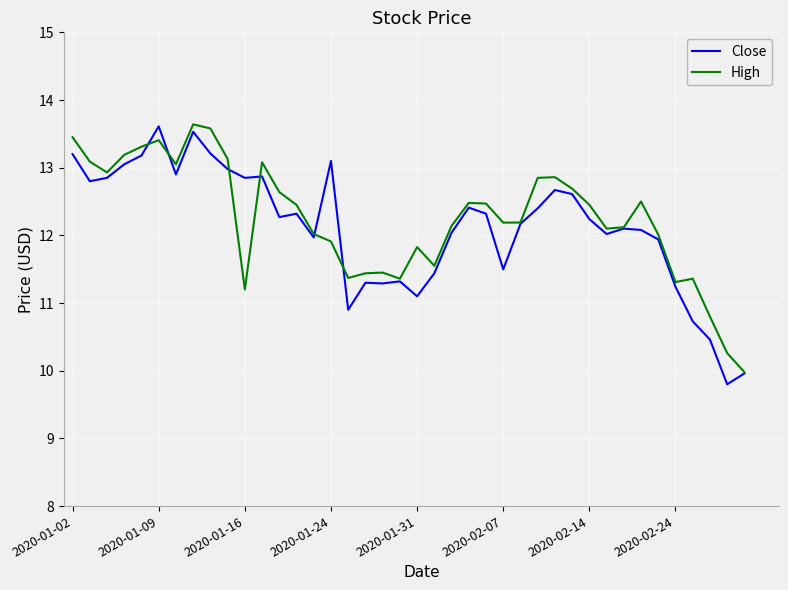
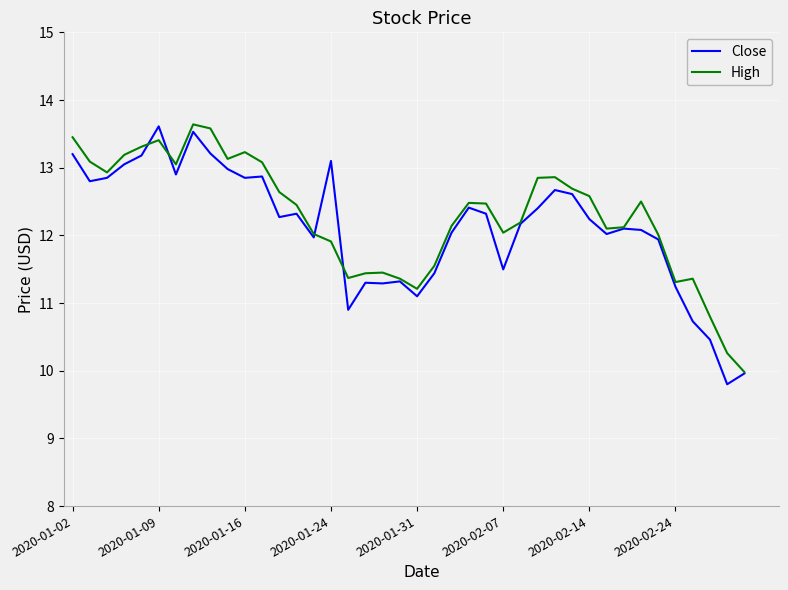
High, 2020-01-16: 11.2 -> 13.2
High, 2020-01-31: 11.8 -> 11.2
High, 2020-02-07: 12.2 -> 12.0
High, 2020-02-14: 12.5 -> 12.6
